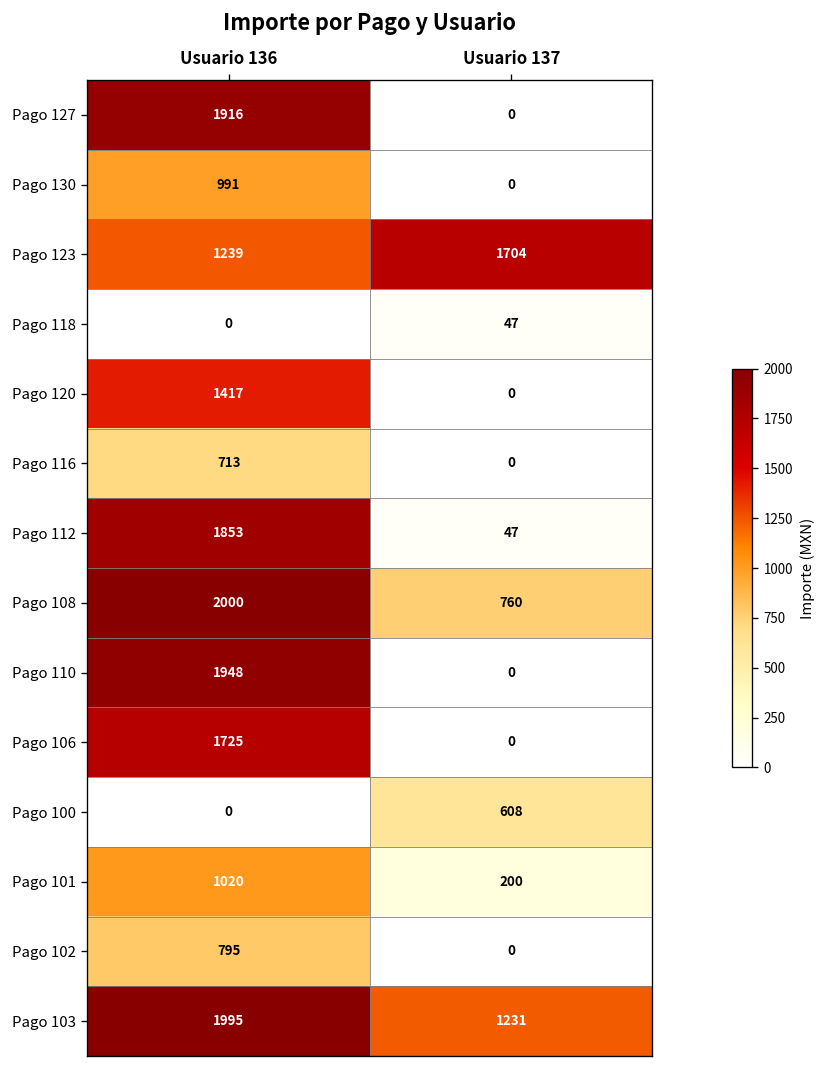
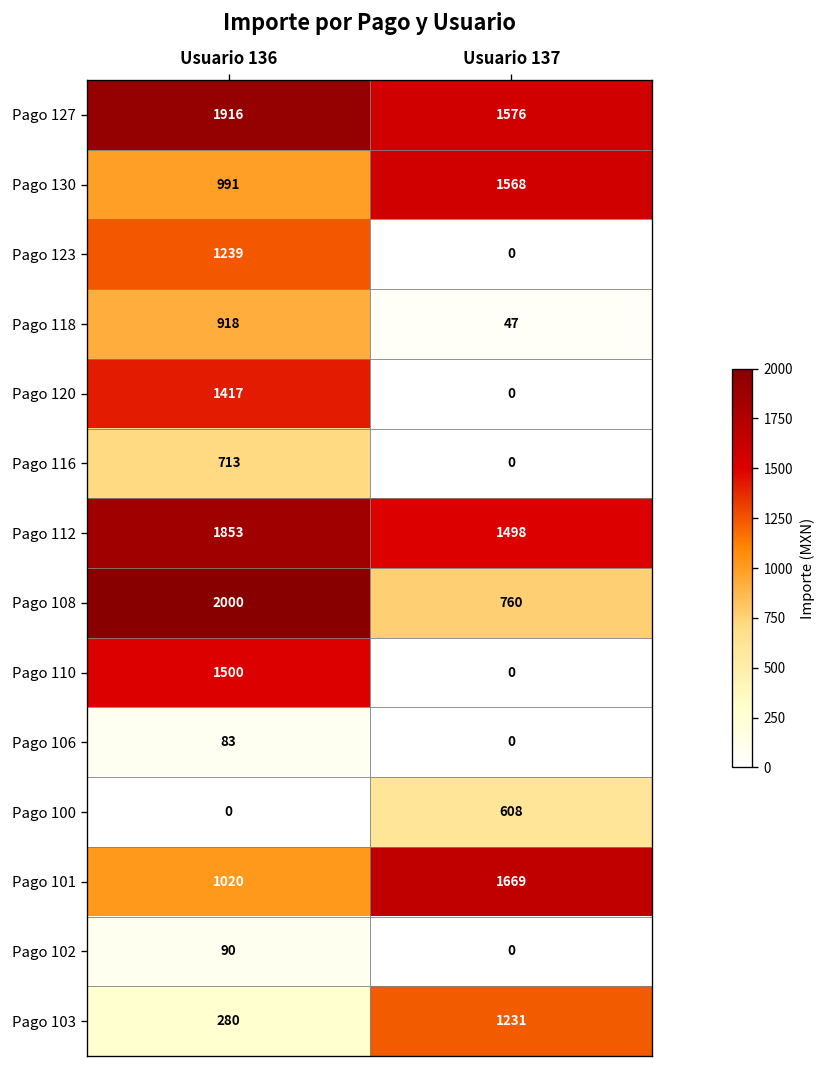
Pago 127, Usuario 137: 0 -> 1576
Pago 130, Usuario 137: 0 -> 1568
Pago 123, Usuario 137: 1704 -> 0
Pago 118, Usuario 136: 0 -> 918
Pago 112, Usuario 137: 47 -> 1498
Pago 110, Usuario 136: 1948 -> 1500
Pago 106, Usuario 136: 1725 -> 83
Pago 101, Usuario 137: 200 -> 1669
Pago 102, Usuario 136: 795 -> 90
Pago 103, Usuario 136: 1995 -> 280
